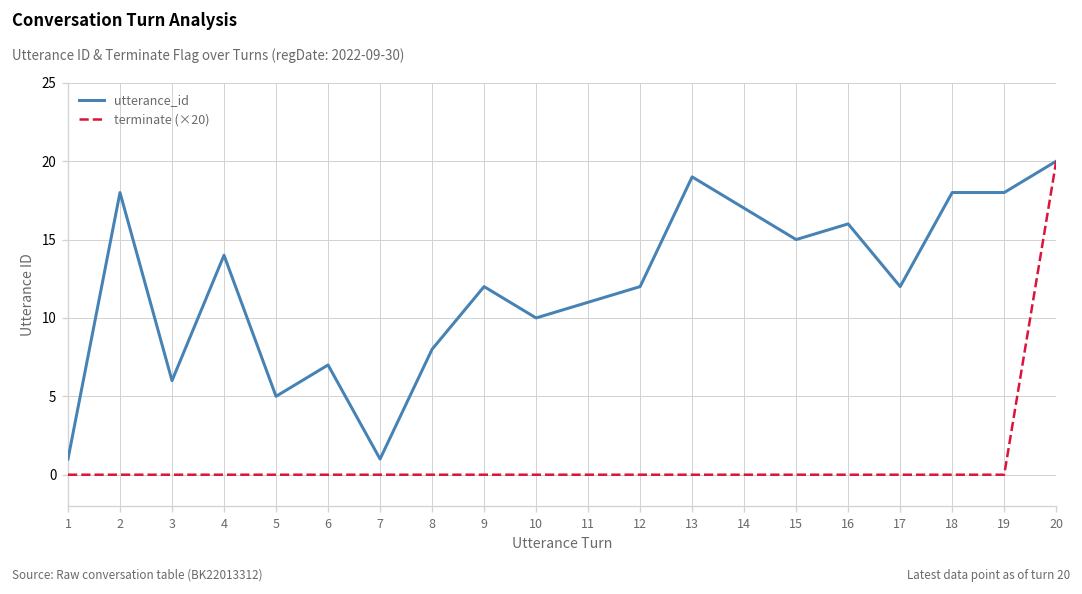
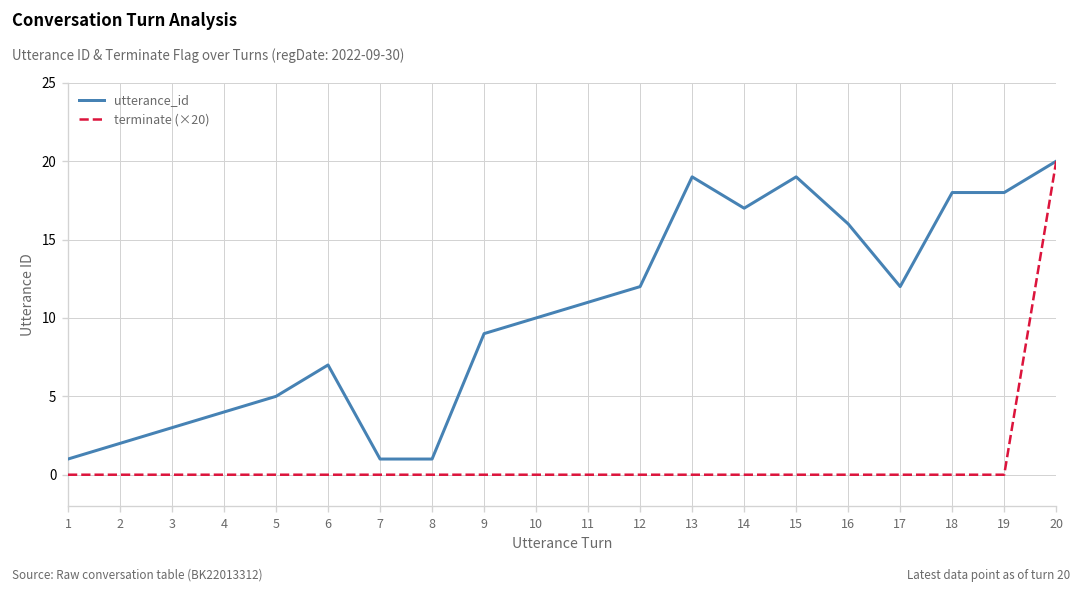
utterance_id, 2: 18 -> 2
utterance_id, 3: 6 -> 3
utterance_id, 4: 14 -> 4
utterance_id, 8: 8 -> 1
utterance_id, 9: 12 -> 9
utterance_id, 15: 15 -> 19
